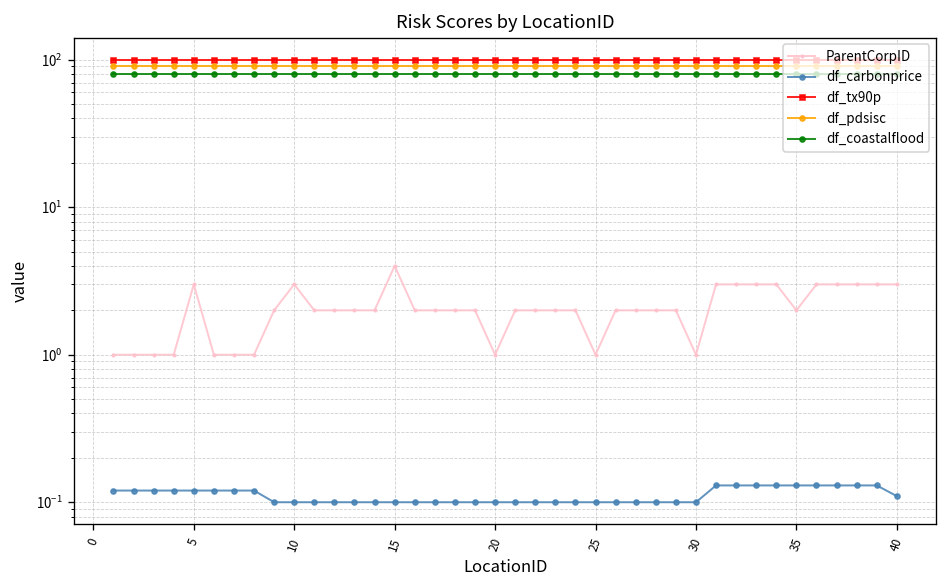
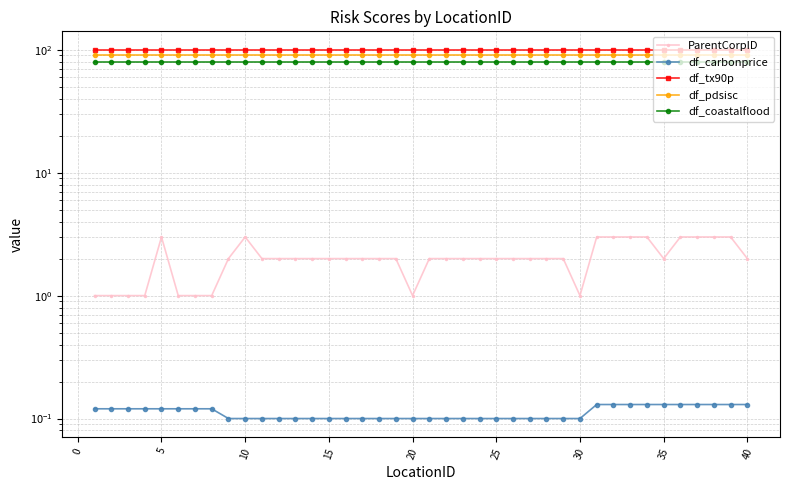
ParentCorpID, 15: 4 -> 2
ParentCorpID, 25: 1 -> 2
ParentCorpID, 40: 3 -> 2
df_carbonprice, 40: 0.11 -> 0.13
